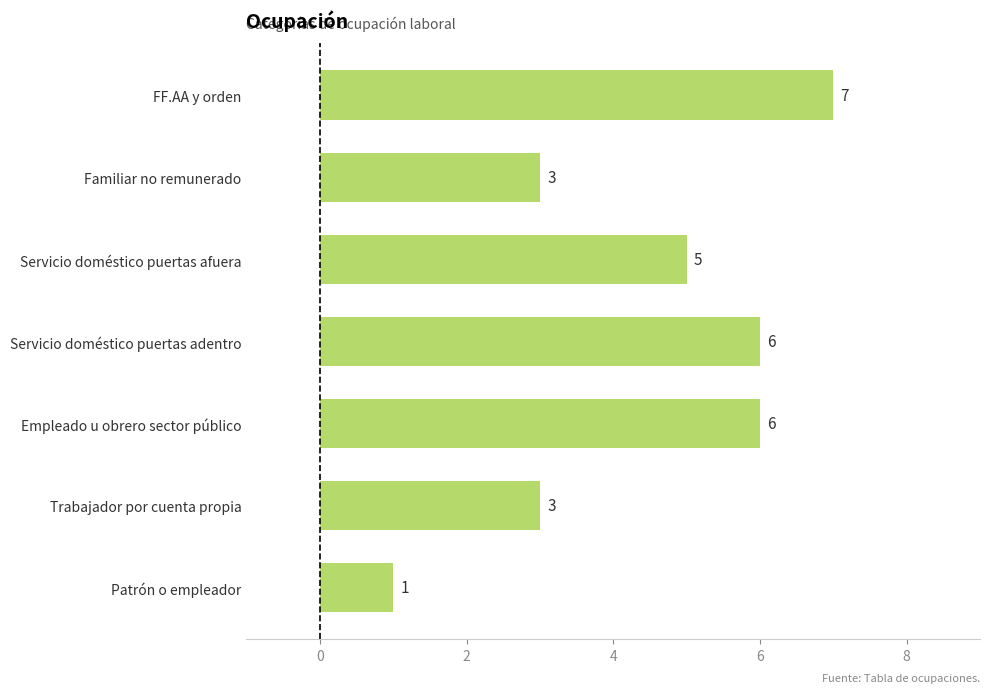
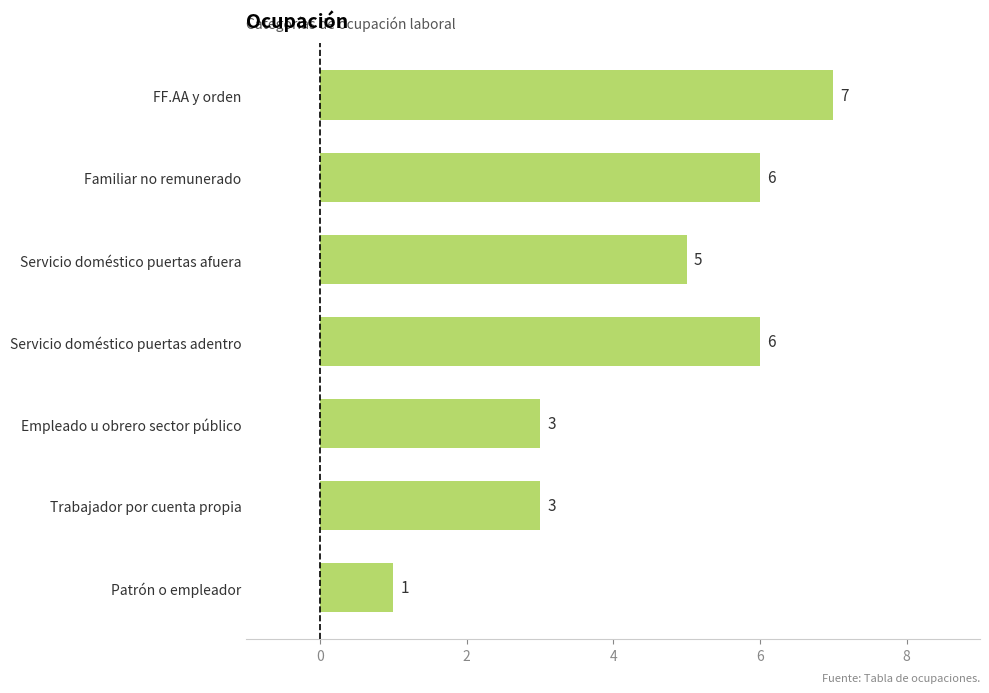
Familiar no remunerado: 3 -> 6
Empleado u obrero sector público: 6 -> 3
